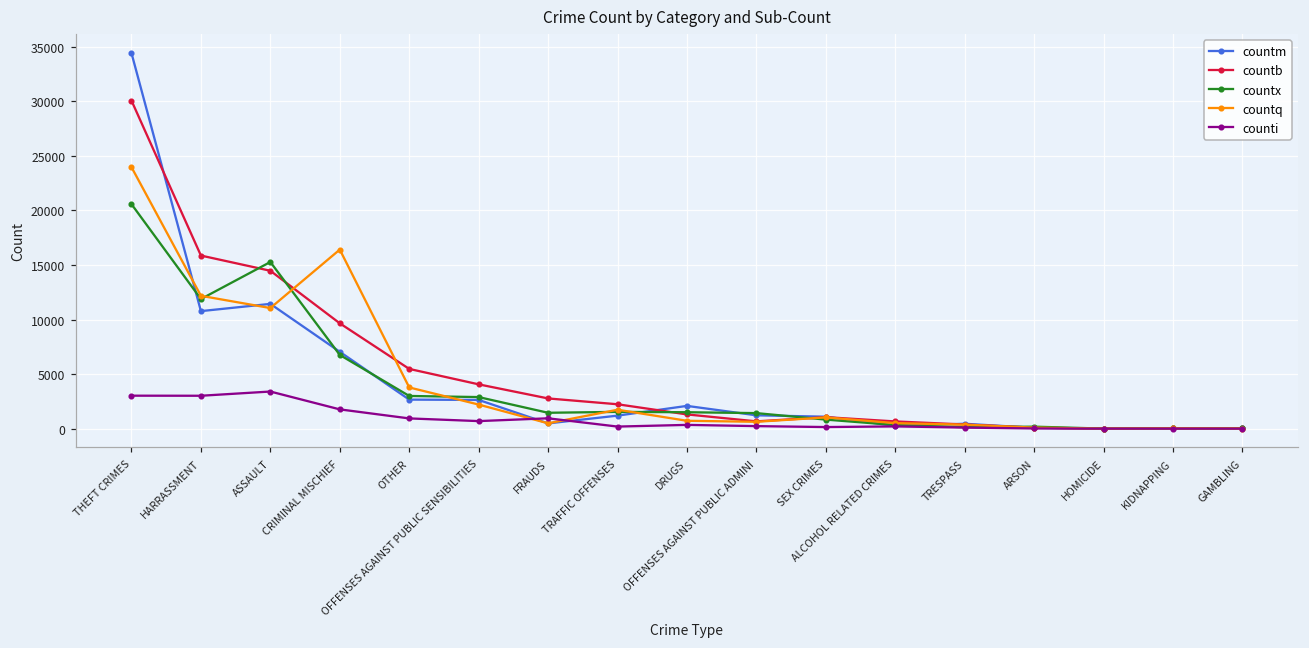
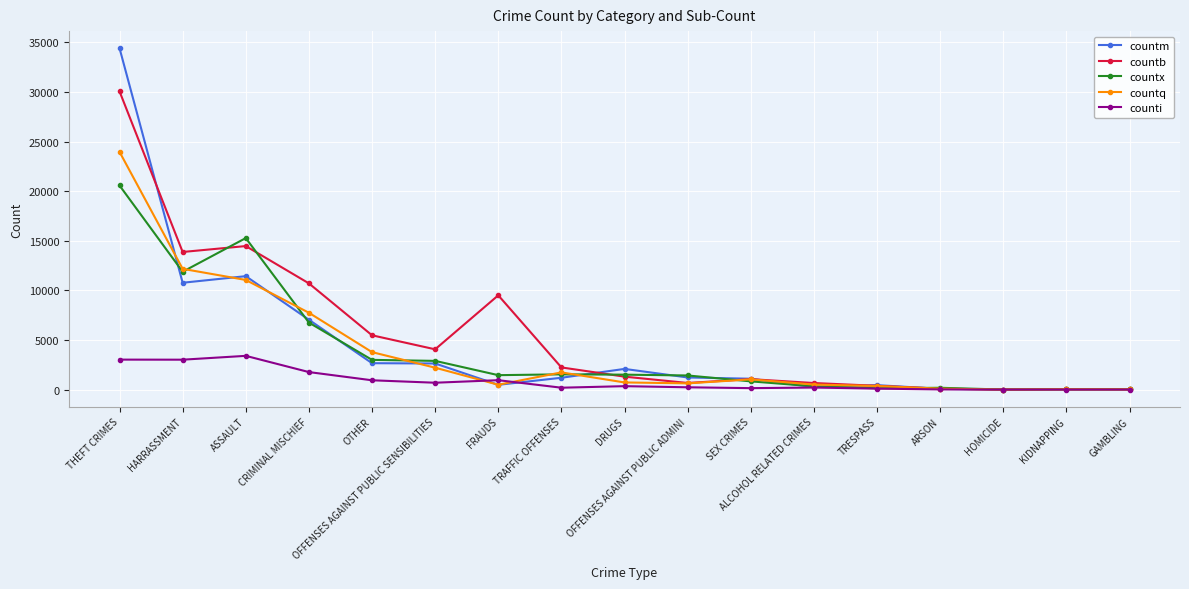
countb, HARRASSMENT: 16000 -> 14000
countb, CRIMINAL MISCHIEF: 10000 -> 11000
countq, CRIMINAL MISCHIEF: 16000 -> 8000
countb, FRAUDS: 3000 -> 10000
